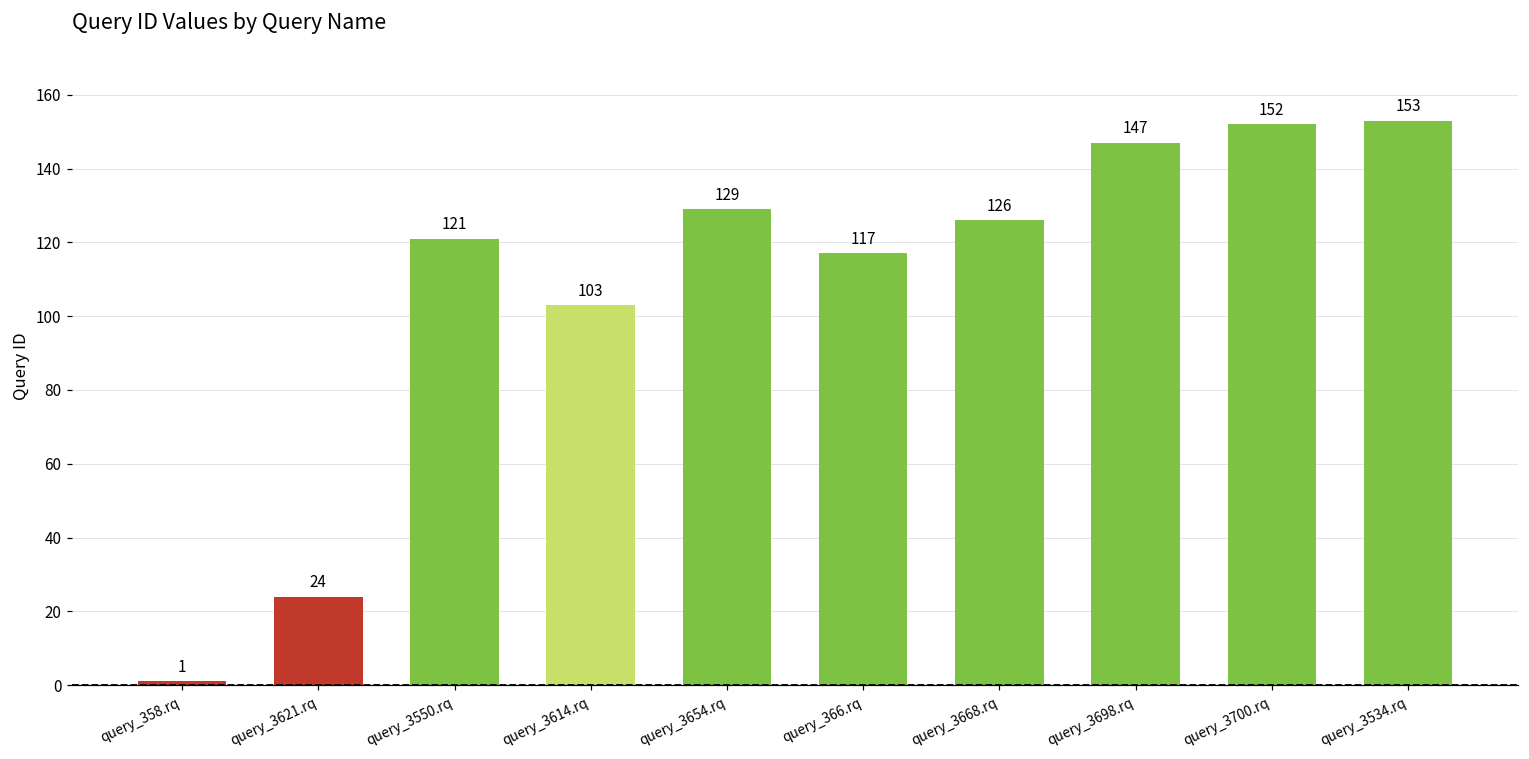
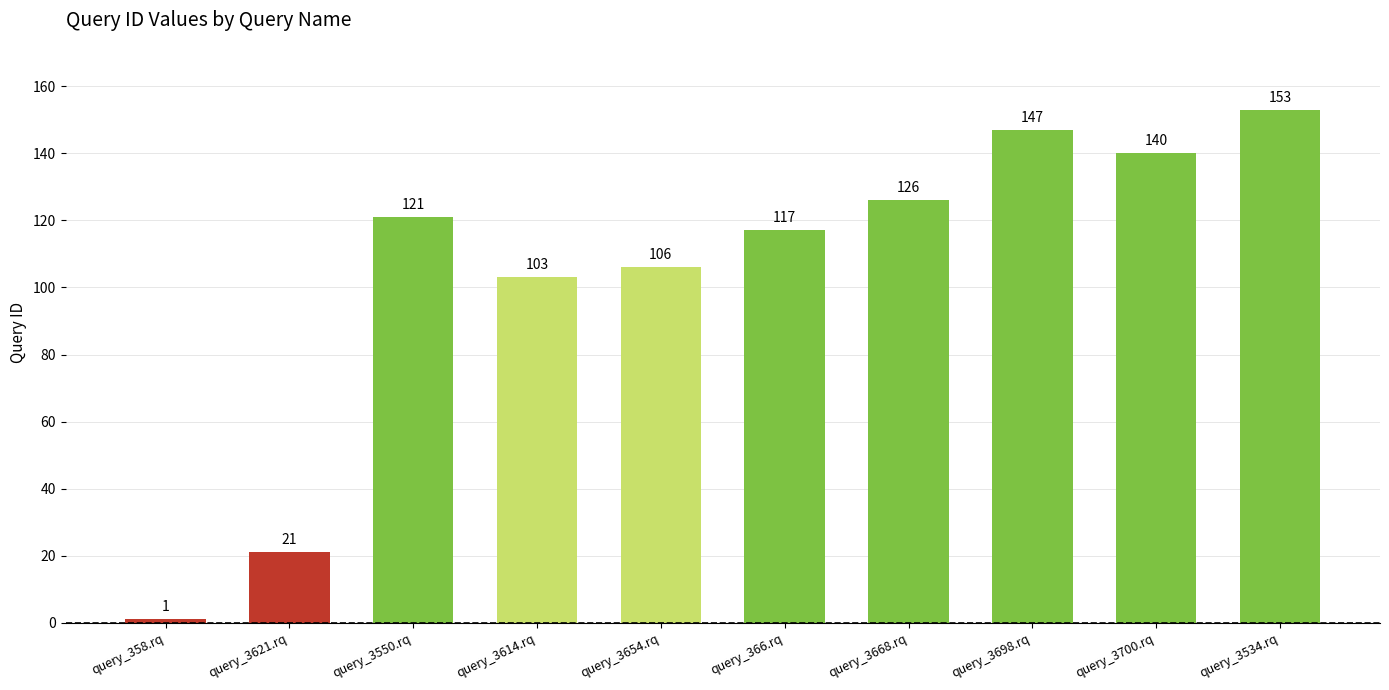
query_3621.rq: 24 -> 21
query_3654.rq: 129 -> 106
query_3700.rq: 152 -> 140
